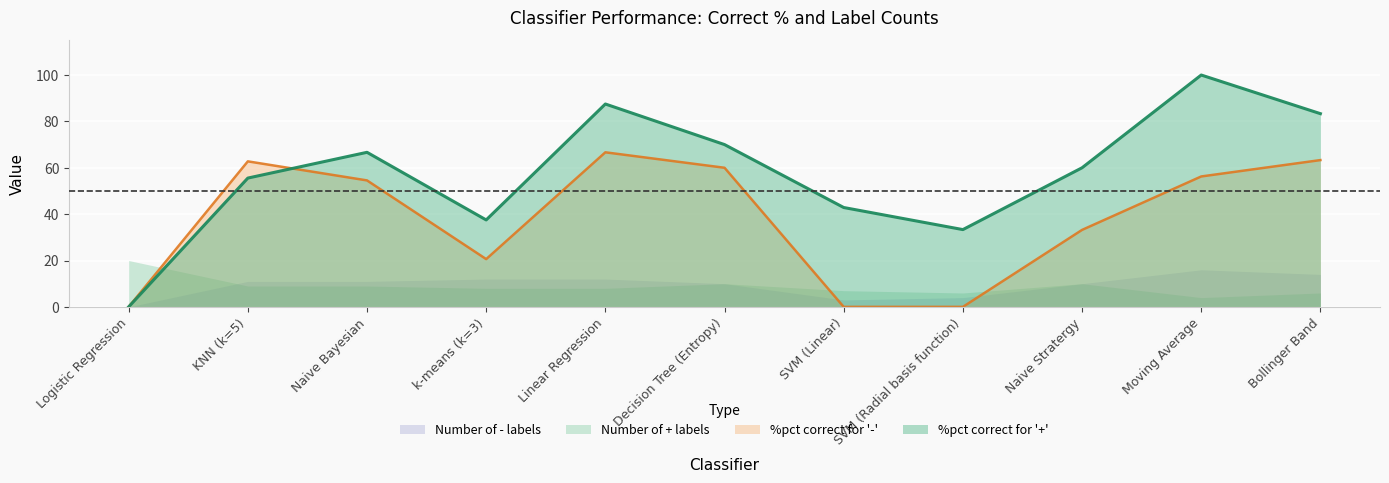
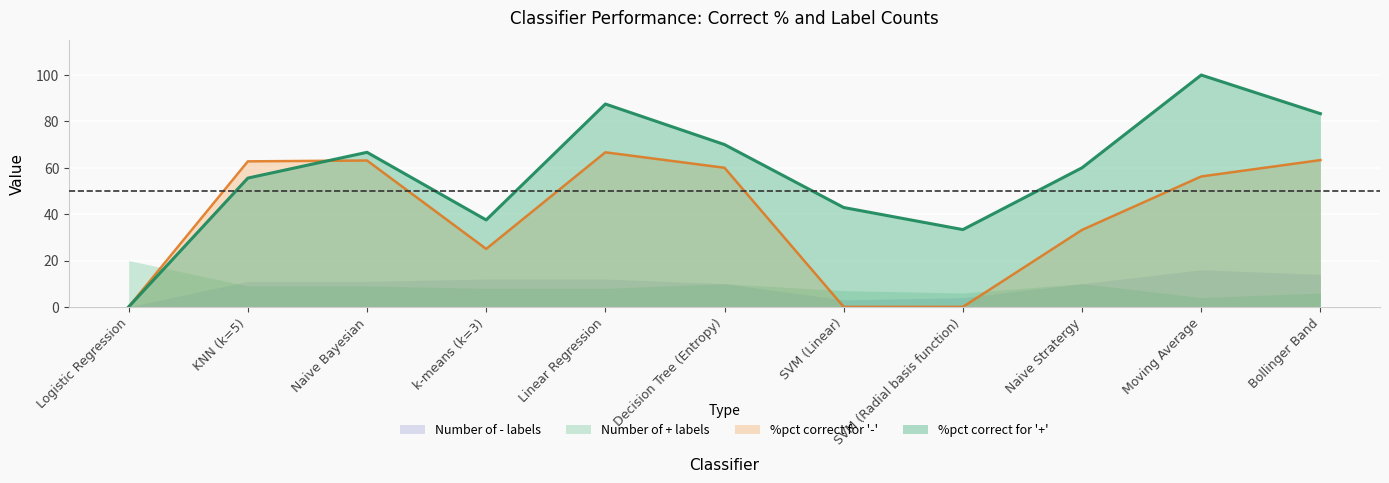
%pct correct for '-', Naive Bayesian: 55 -> 63
%pct correct for '-', k-means (k=3): 21 -> 25
